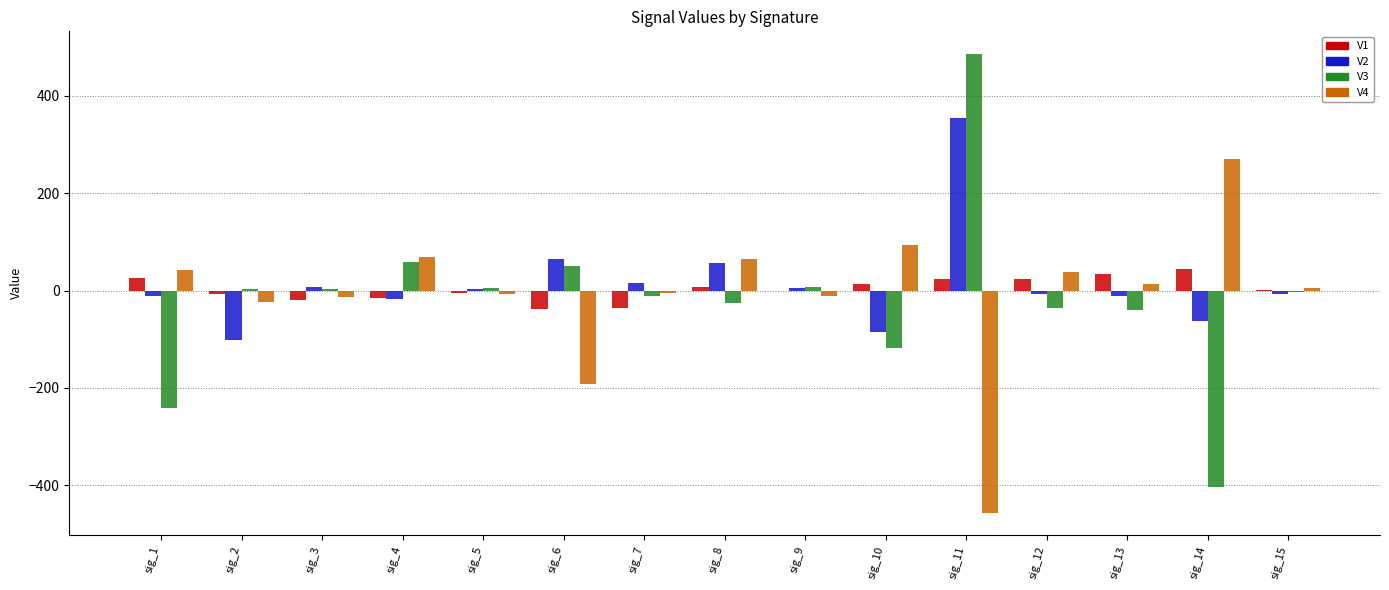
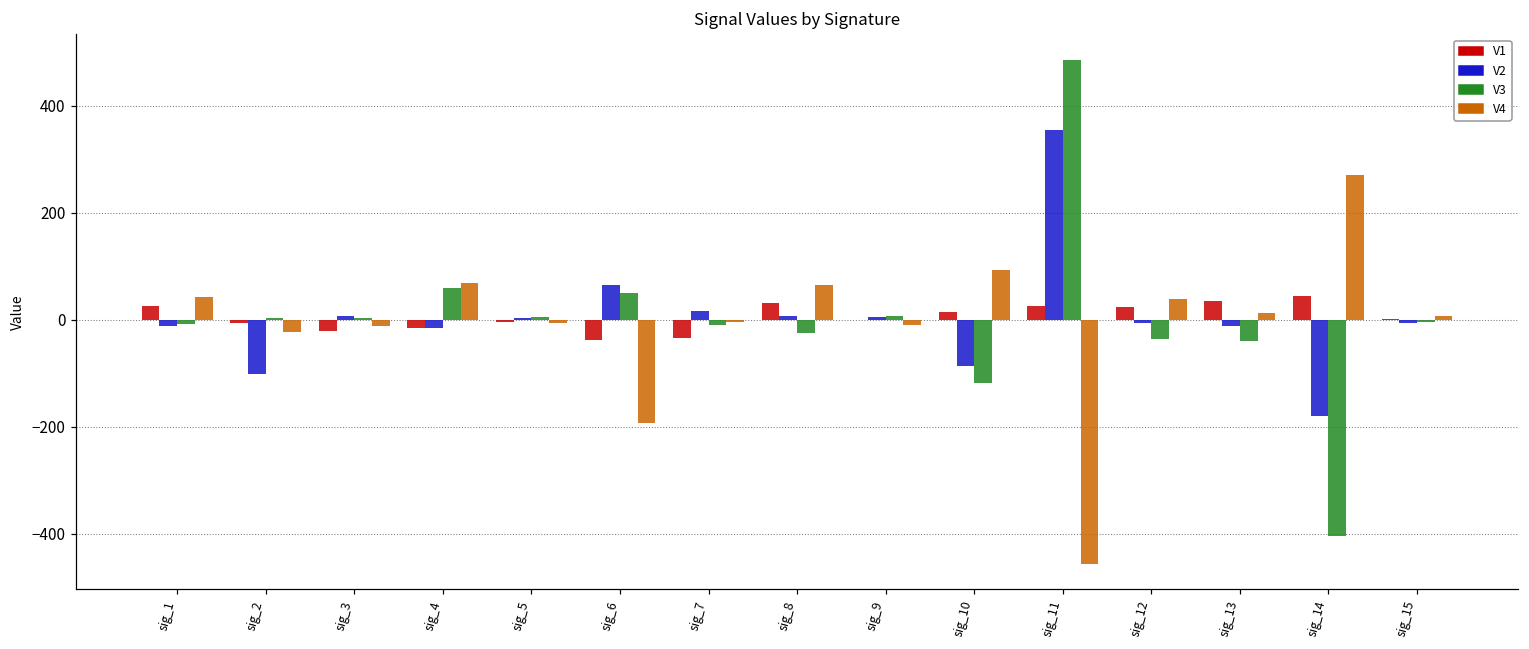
V3, sig_1: -240 -> -10
V1, sig_8: 10 -> 30
V2, sig_8: 60 -> 10
V2, sig_14: -60 -> -180
